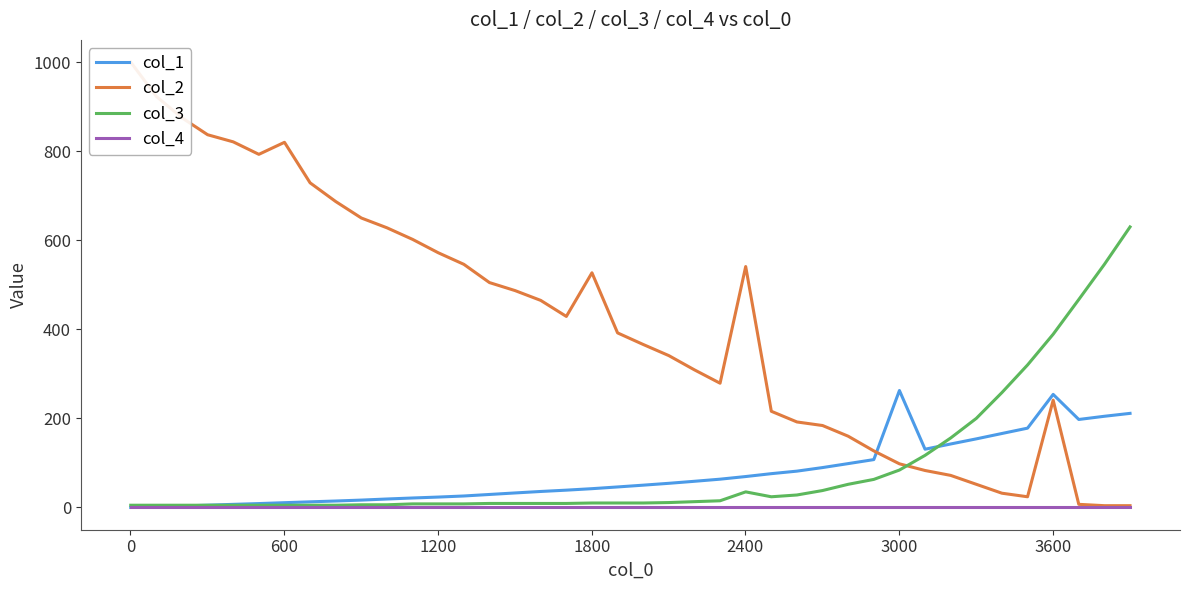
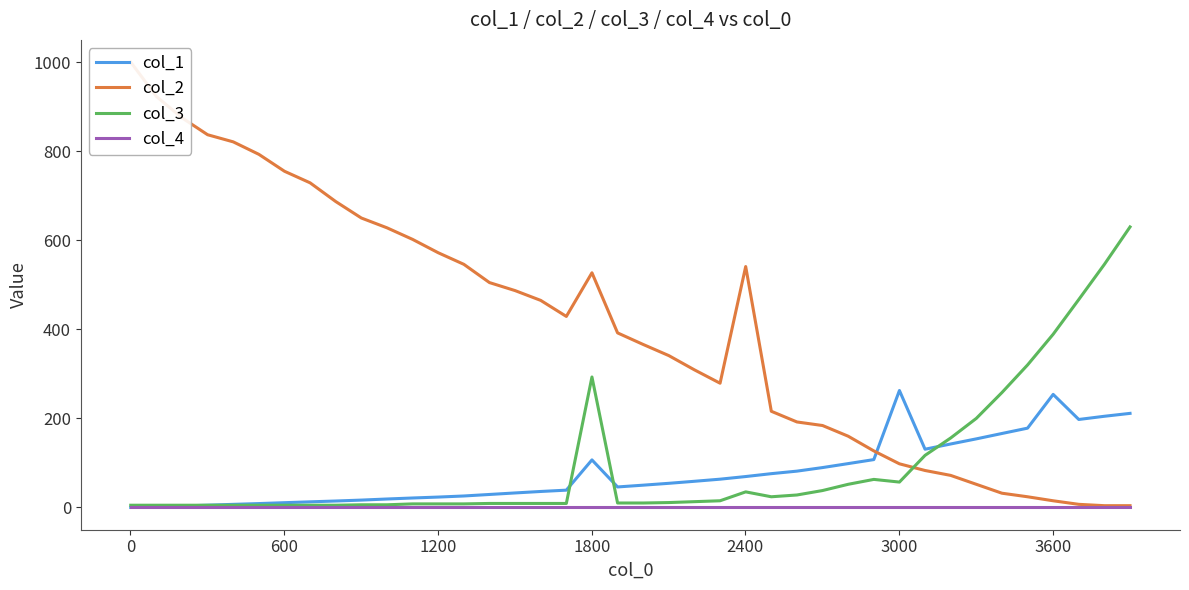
col_2, 600: 820 -> 760
col_1, 1800: 40 -> 110
col_3, 1800: 10 -> 290
col_3, 3000: 80 -> 60
col_2, 3600: 240 -> 20
